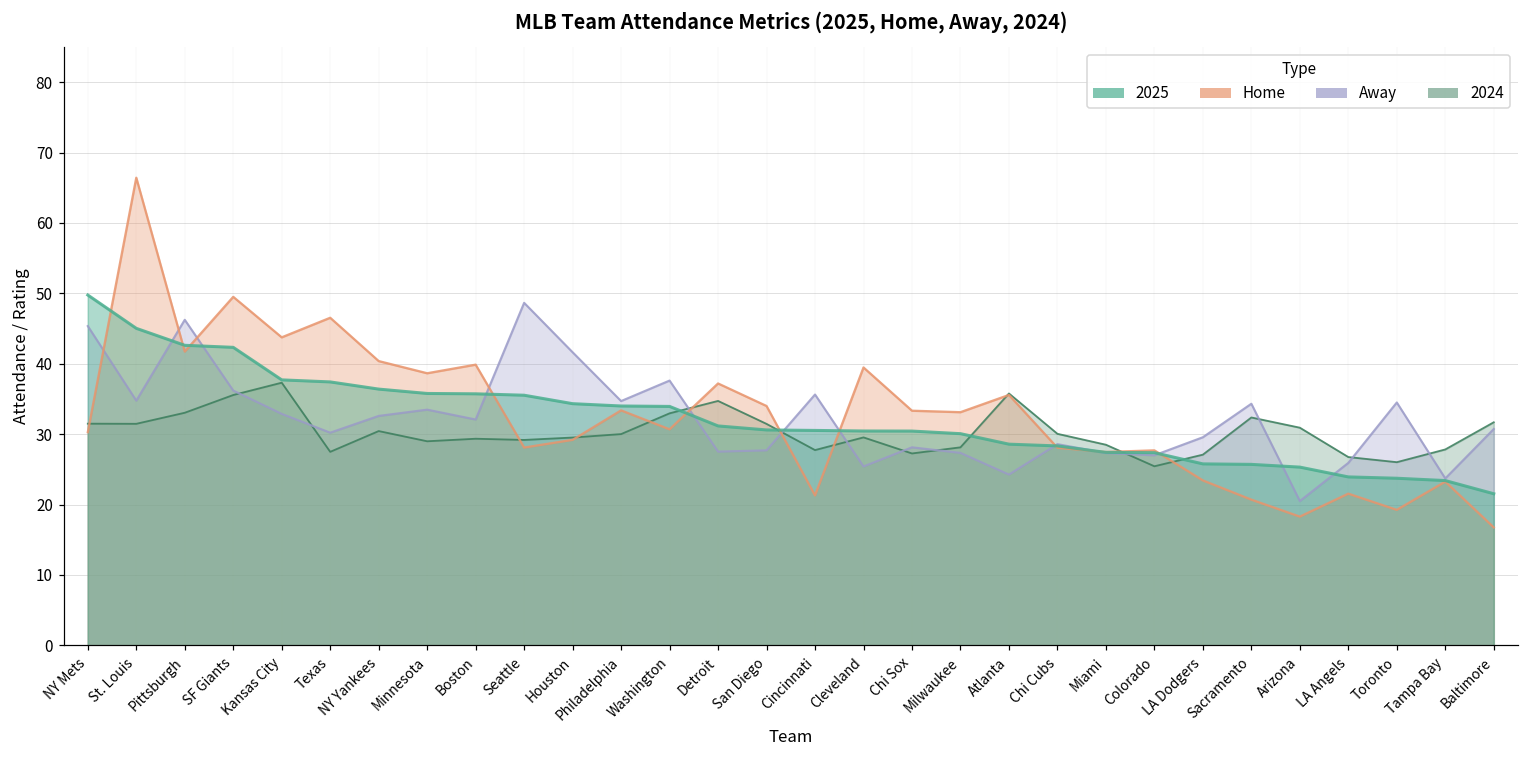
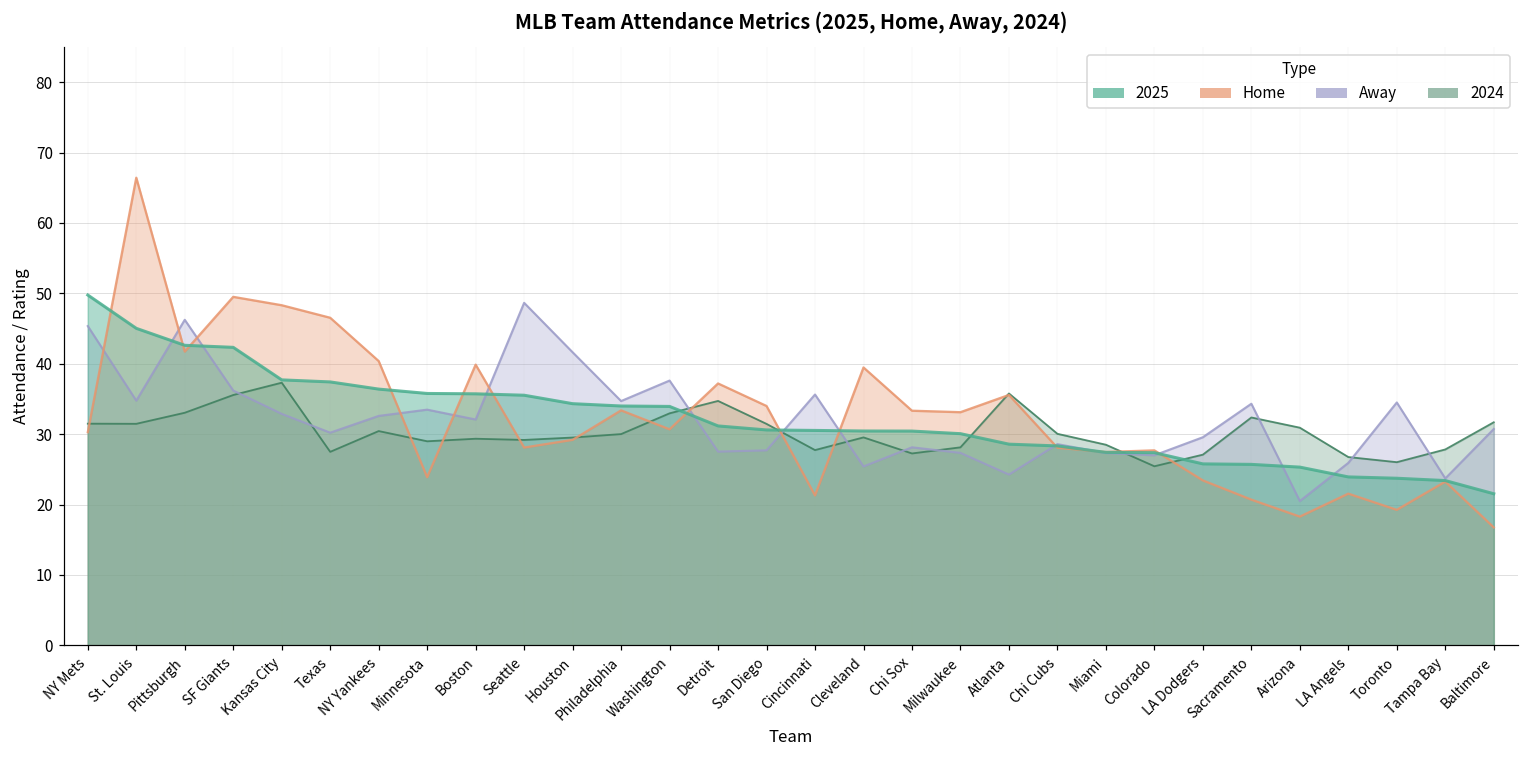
Home, Kansas City: 44 -> 48
Home, Minnesota: 39 -> 24
